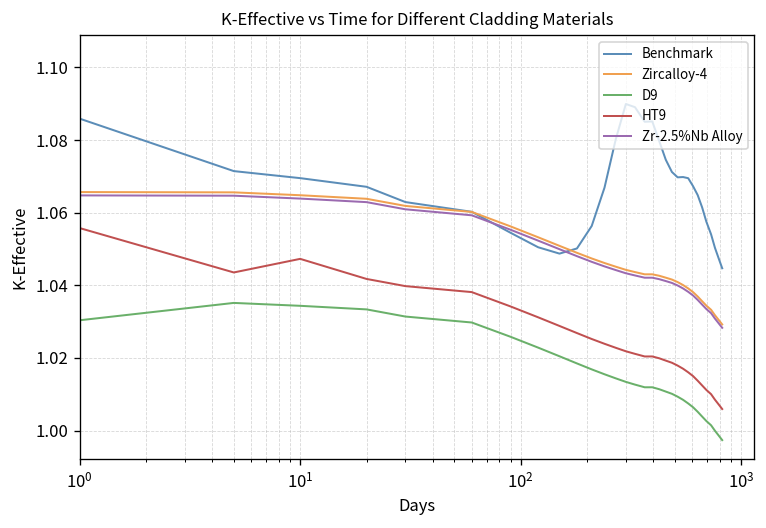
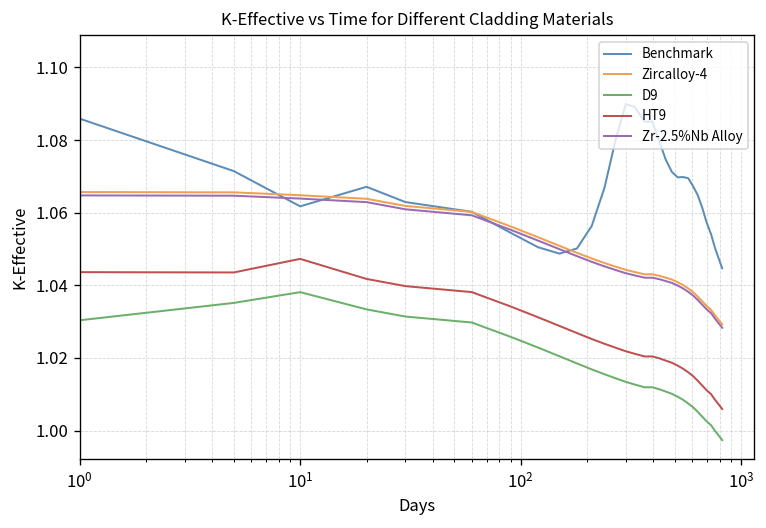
HT9, 10^0: 1.056 -> 1.044
Benchmark, 10^1: 1.070 -> 1.062
D9, 10^1: 1.034 -> 1.038
